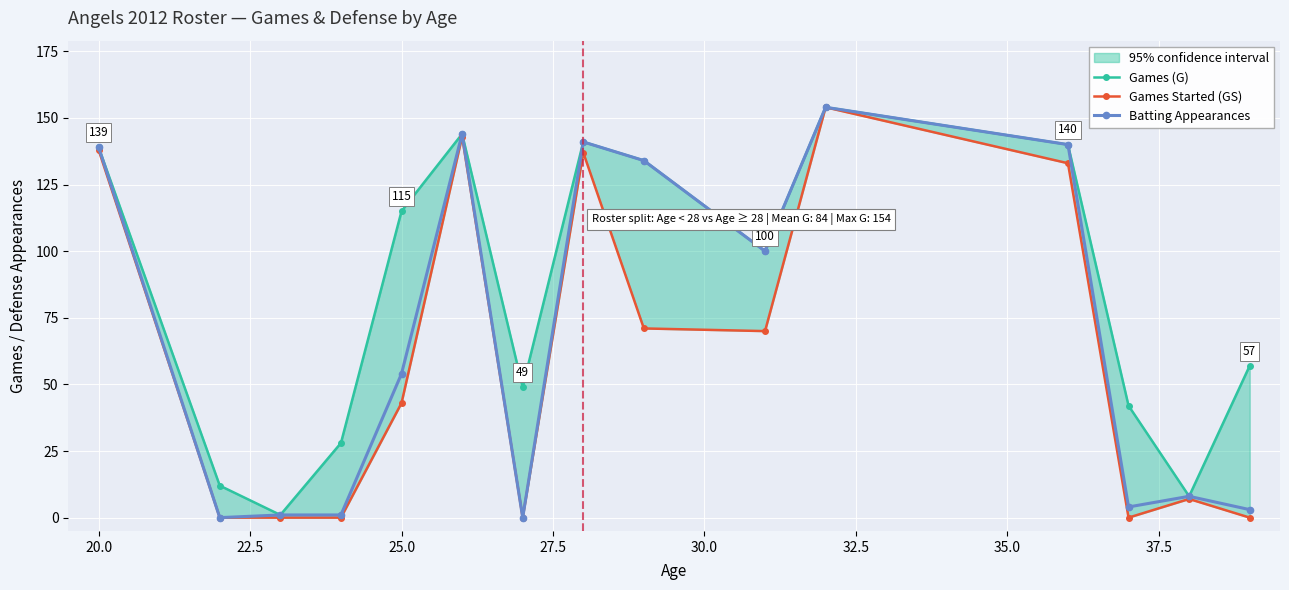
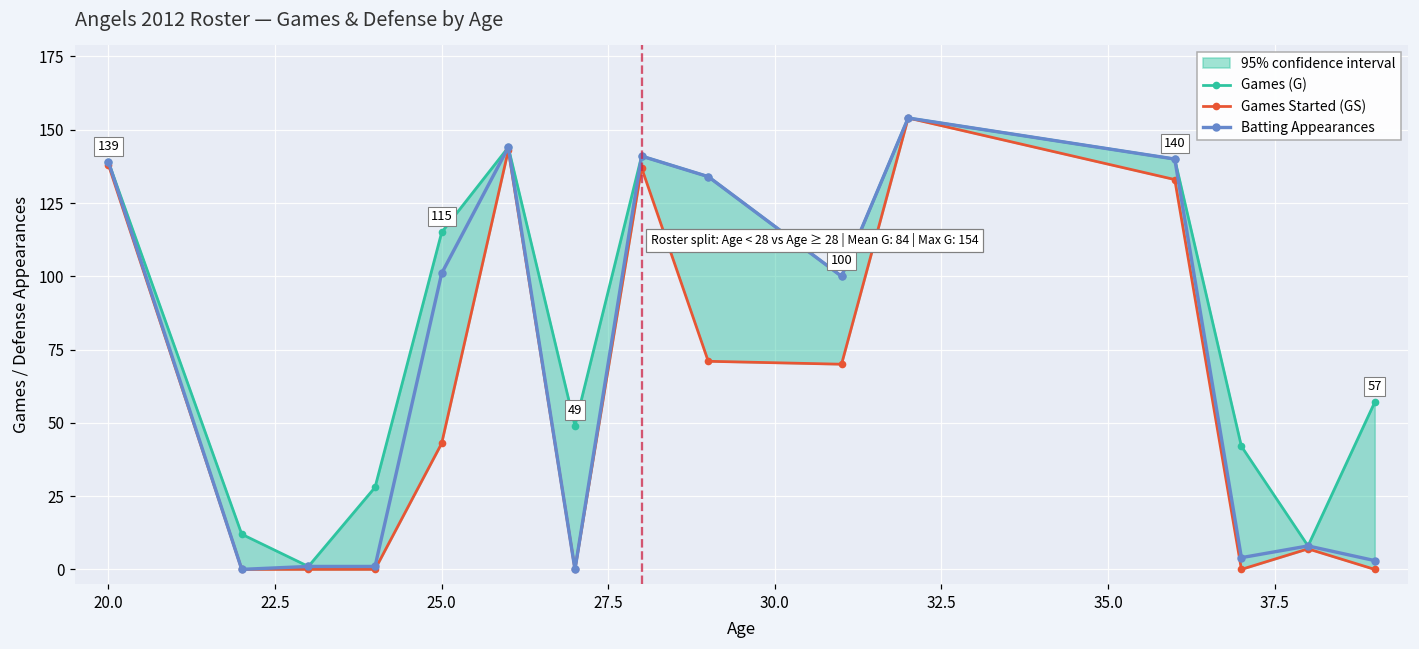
Batting Appearances, 25.0: 54 -> 101
